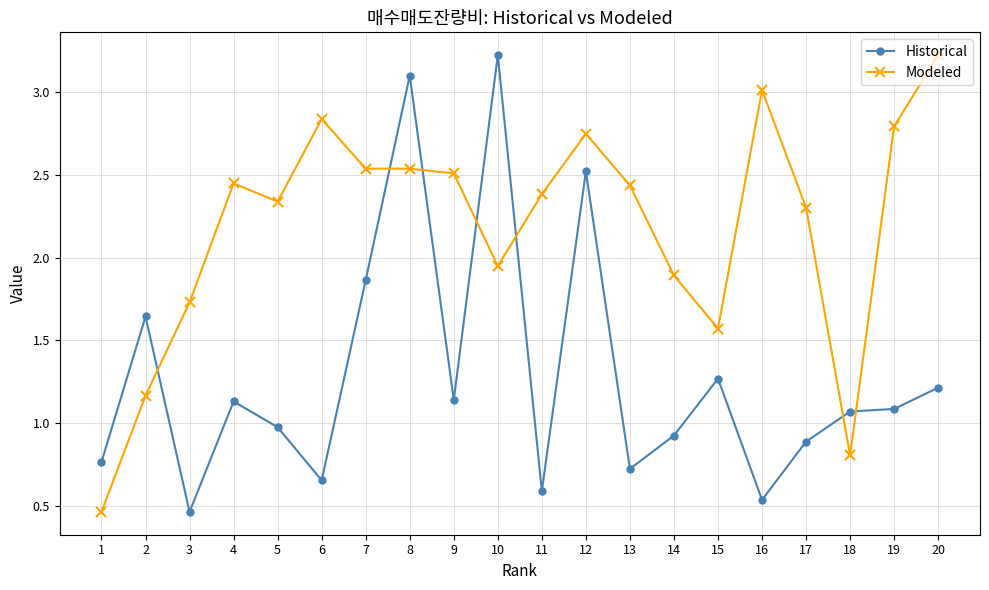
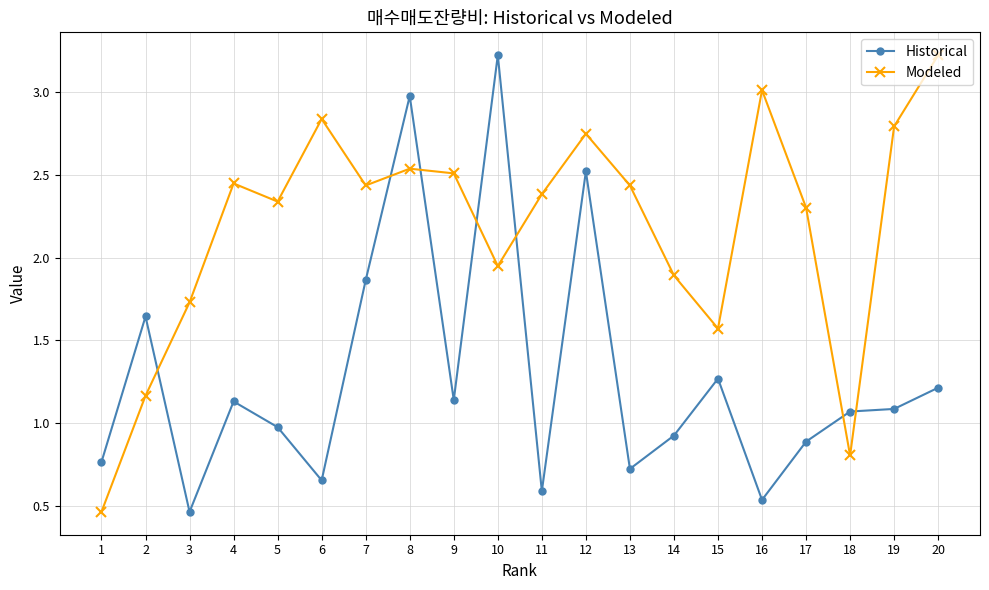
Modeled, 7: 2.54 -> 2.44
Historical, 8: 3.10 -> 2.98
